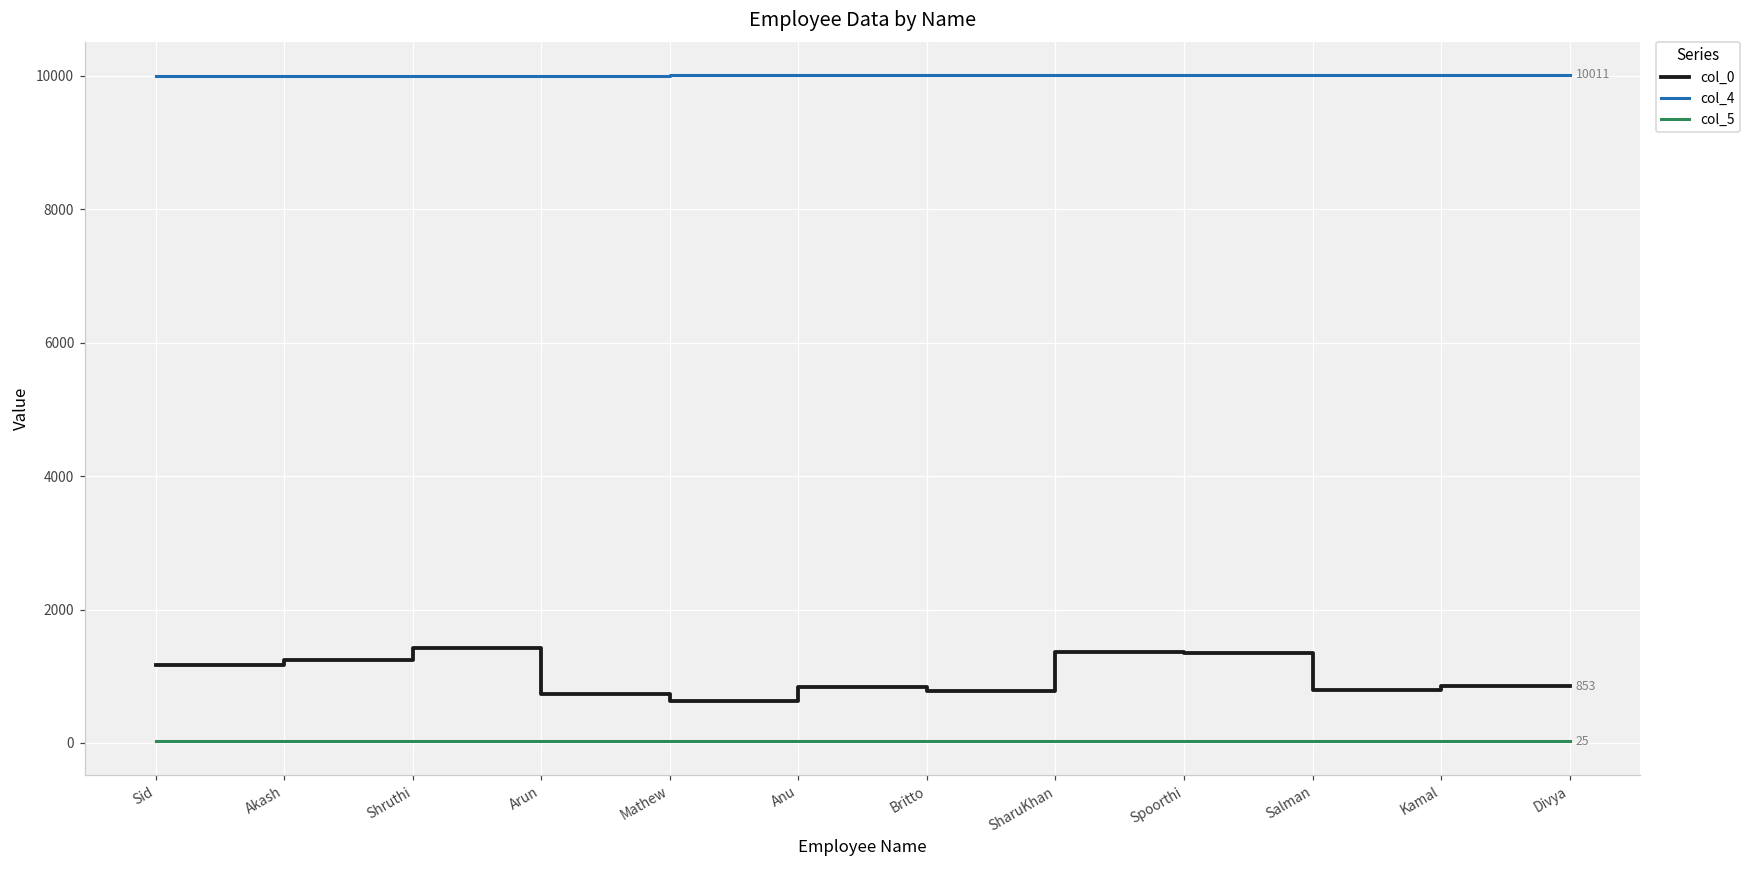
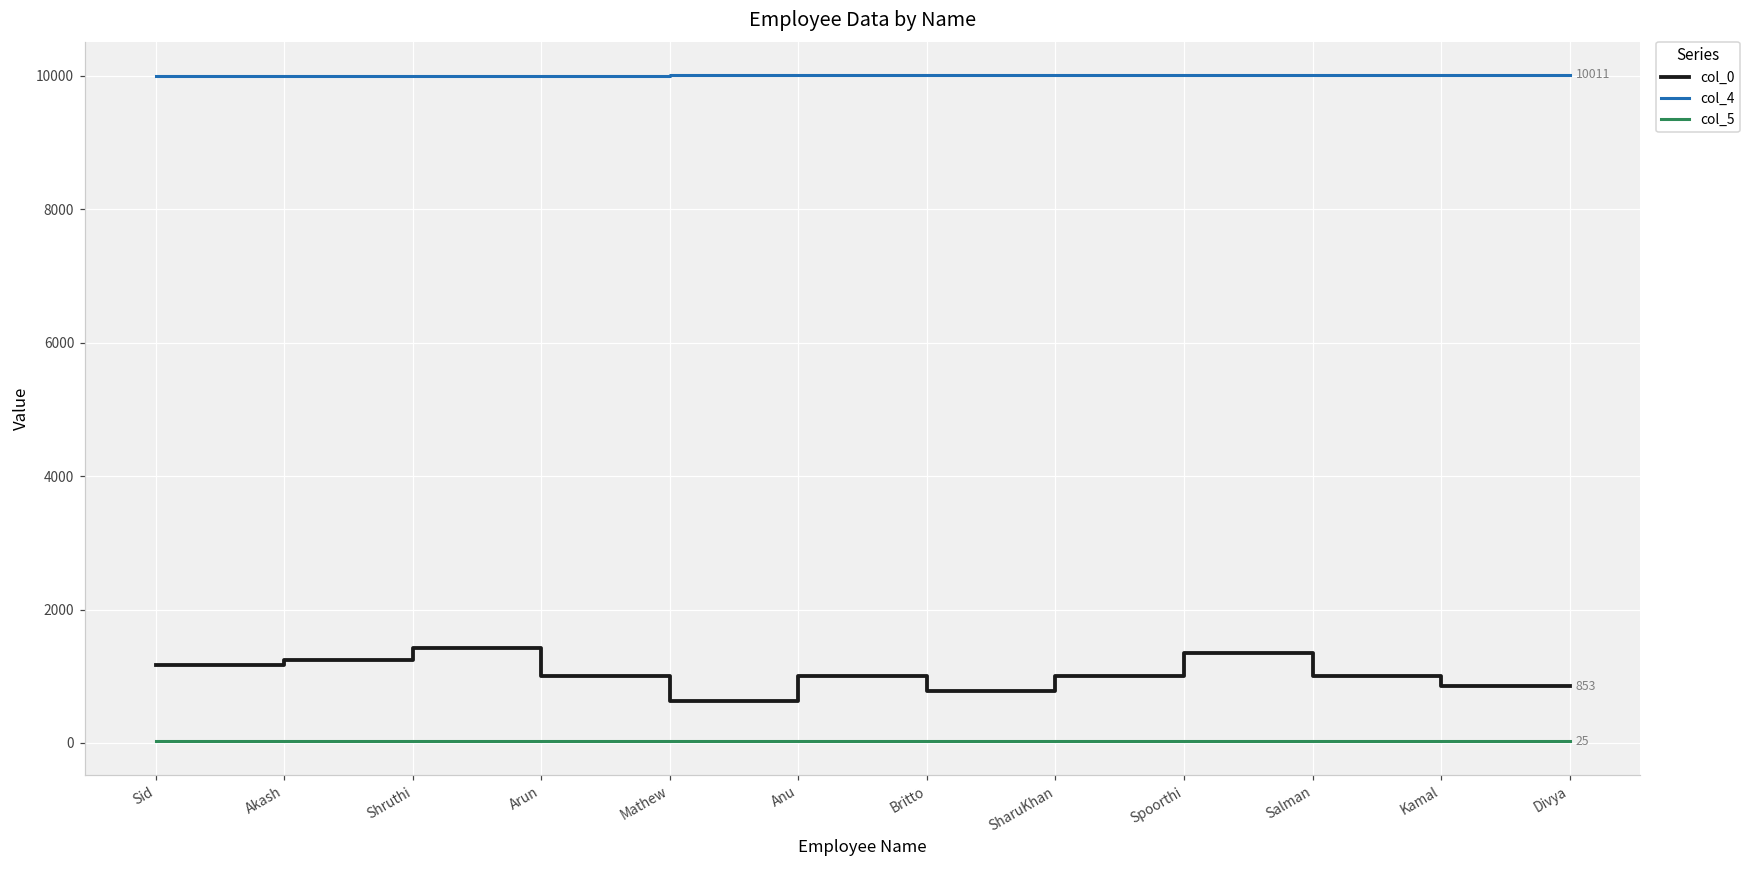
col_0, Arun: 700 -> 1000
col_0, Anu: 800 -> 1000
col_0, SharuKhan: 1400 -> 1000
col_0, Salman: 800 -> 1000
